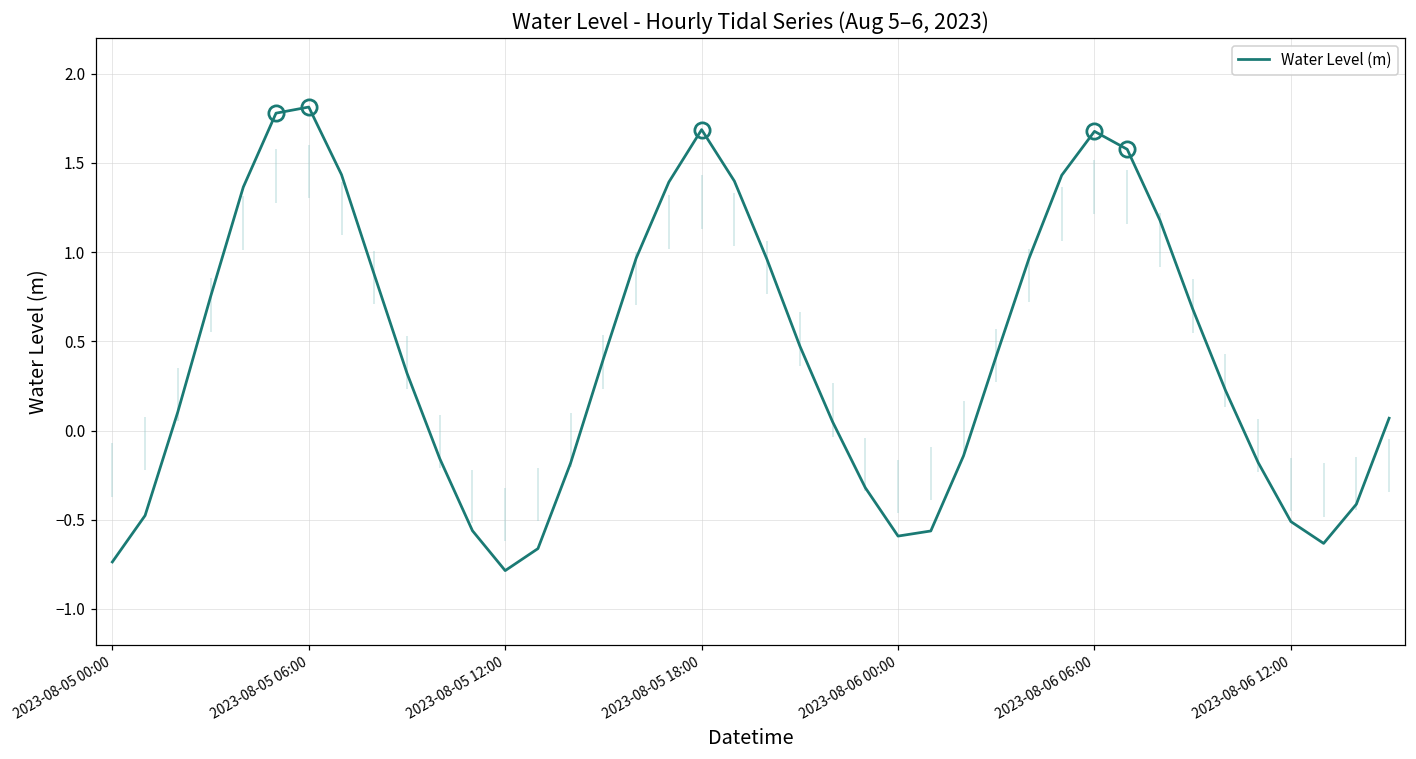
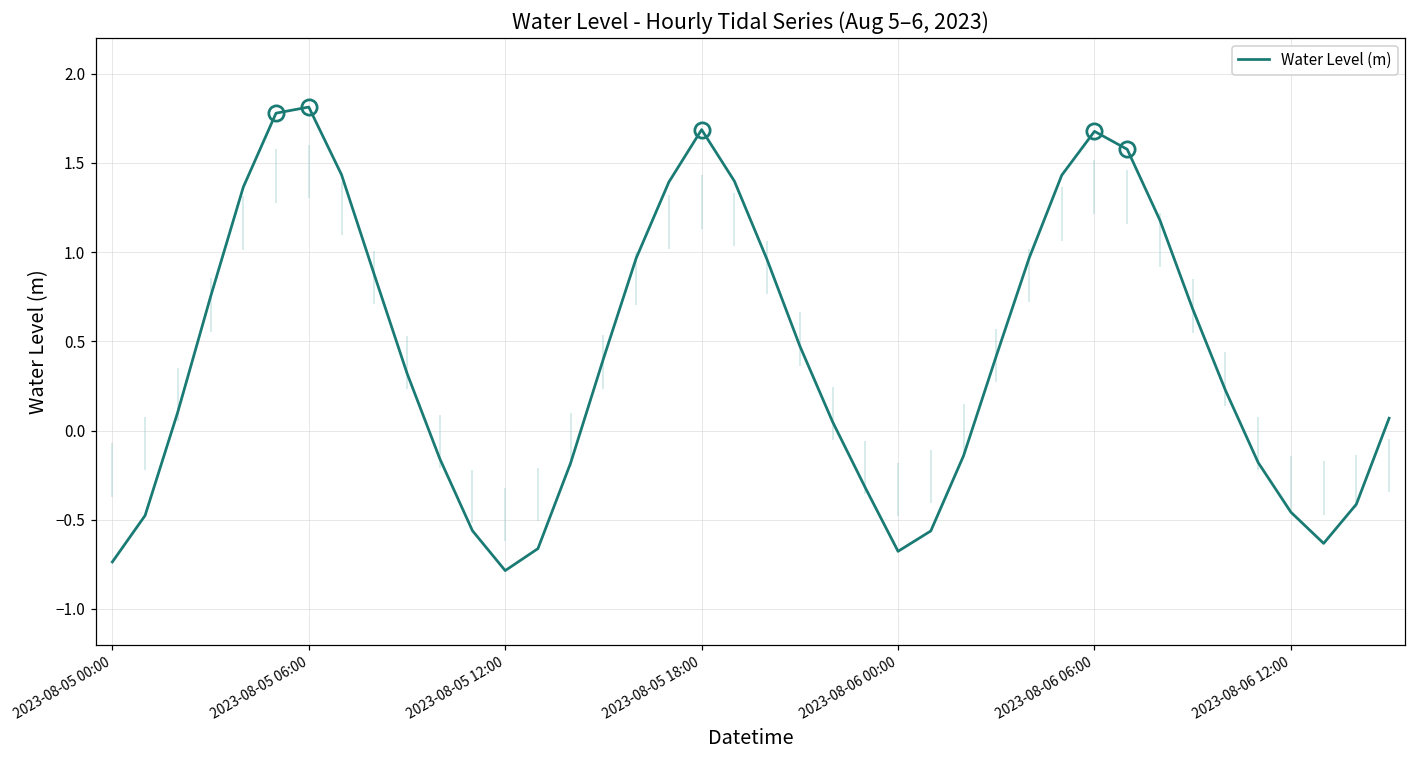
Water Level (m), 2023-08-06 00:00: -0.59 -> -0.68
Water Level (m), 2023-08-06 12:00: -0.51 -> -0.46
